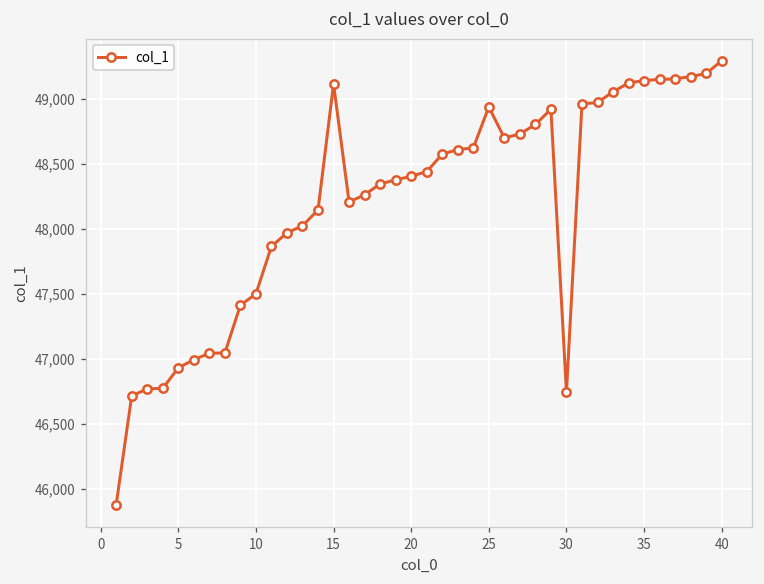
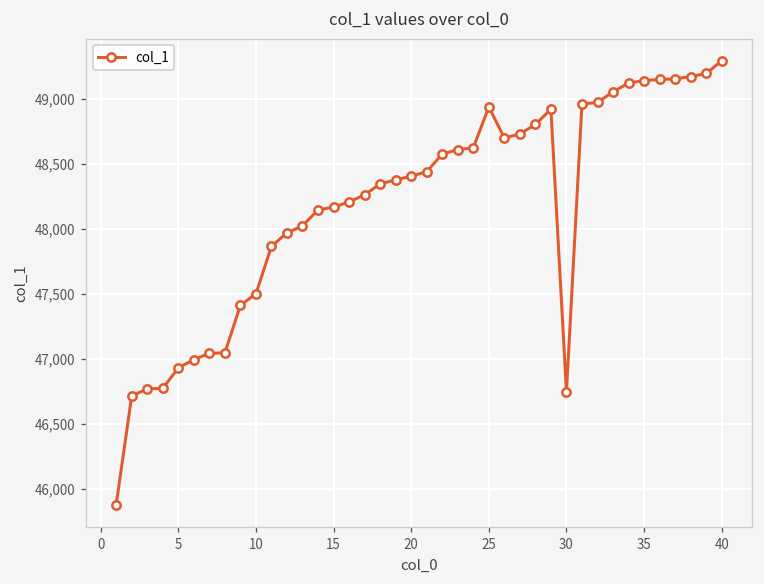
15: 49,110 -> 48,170
